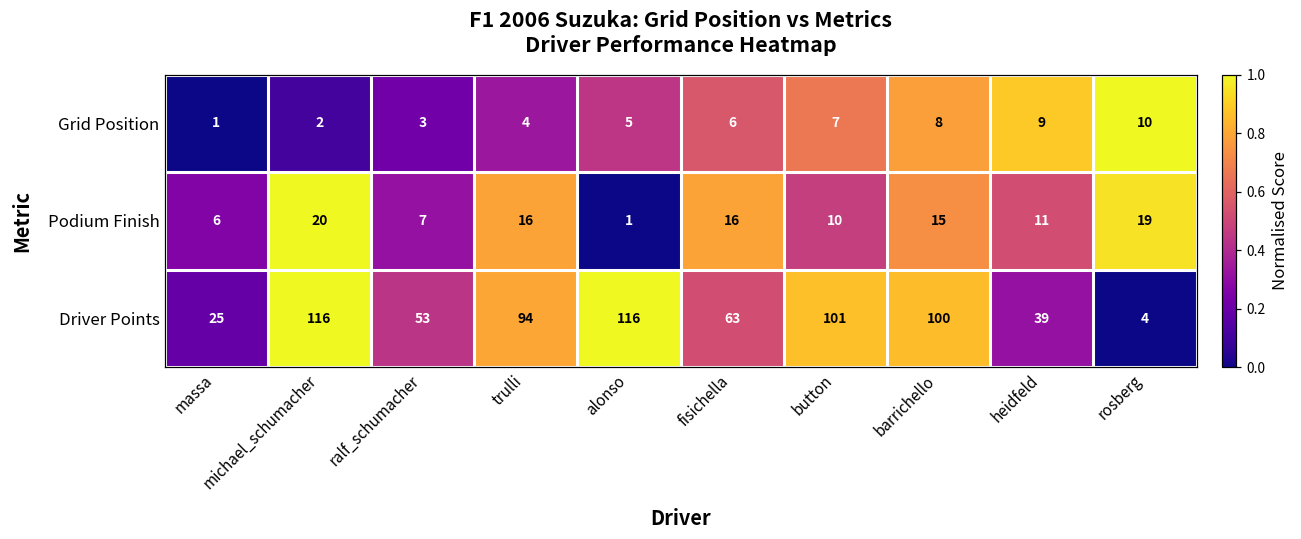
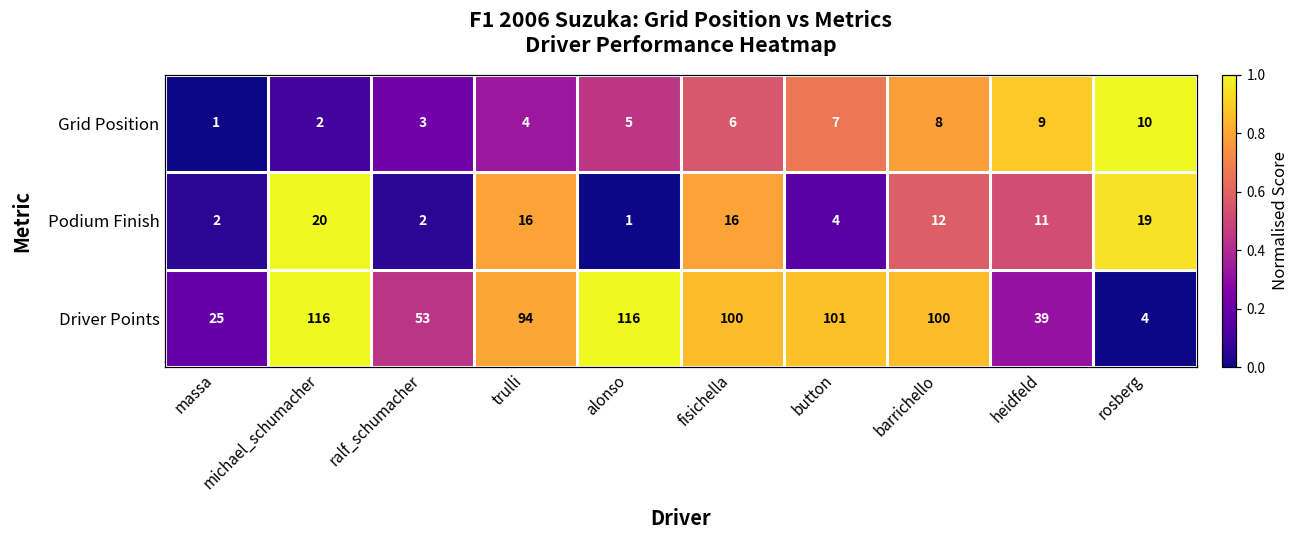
Podium Finish, massa: 6 -> 2
Podium Finish, ralf_schumacher: 7 -> 2
Podium Finish, button: 10 -> 4
Podium Finish, barrichello: 15 -> 12
Driver Points, fisichella: 63 -> 100
